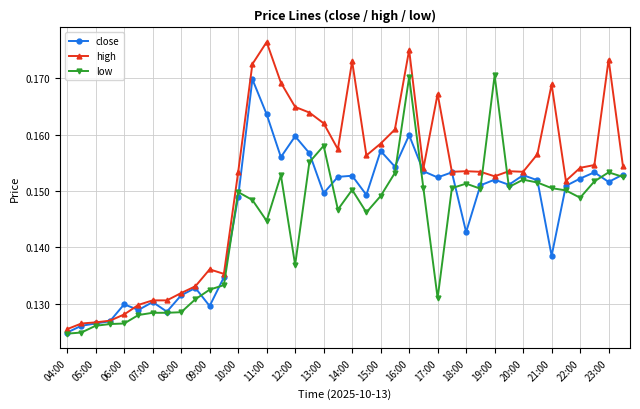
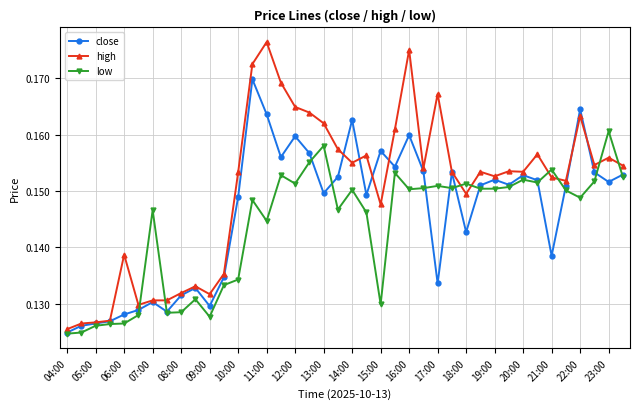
close, 06:00: 0.130 -> 0.128
high, 06:00: 0.128 -> 0.139
low, 07:00: 0.128 -> 0.147
high, 09:00: 0.136 -> 0.132
low, 09:00: 0.133 -> 0.128
low, 10:00: 0.150 -> 0.134
low, 12:00: 0.137 -> 0.151
close, 14:00: 0.153 -> 0.163
high, 14:00: 0.173 -> 0.155
high, 15:00: 0.158 -> 0.148
low, 15:00: 0.149 -> 0.130
low, 16:00: 0.170 -> 0.150
close, 17:00: 0.152 -> 0.134
low, 17:00: 0.131 -> 0.151
high, 18:00: 0.154 -> 0.150
low, 19:00: 0.171 -> 0.150
high, 21:00: 0.169 -> 0.152
low, 21:00: 0.151 -> 0.154
close, 22:00: 0.152 -> 0.165
high, 22:00: 0.154 -> 0.163
high, 23:00: 0.173 -> 0.156
low, 23:00: 0.153 -> 0.161
